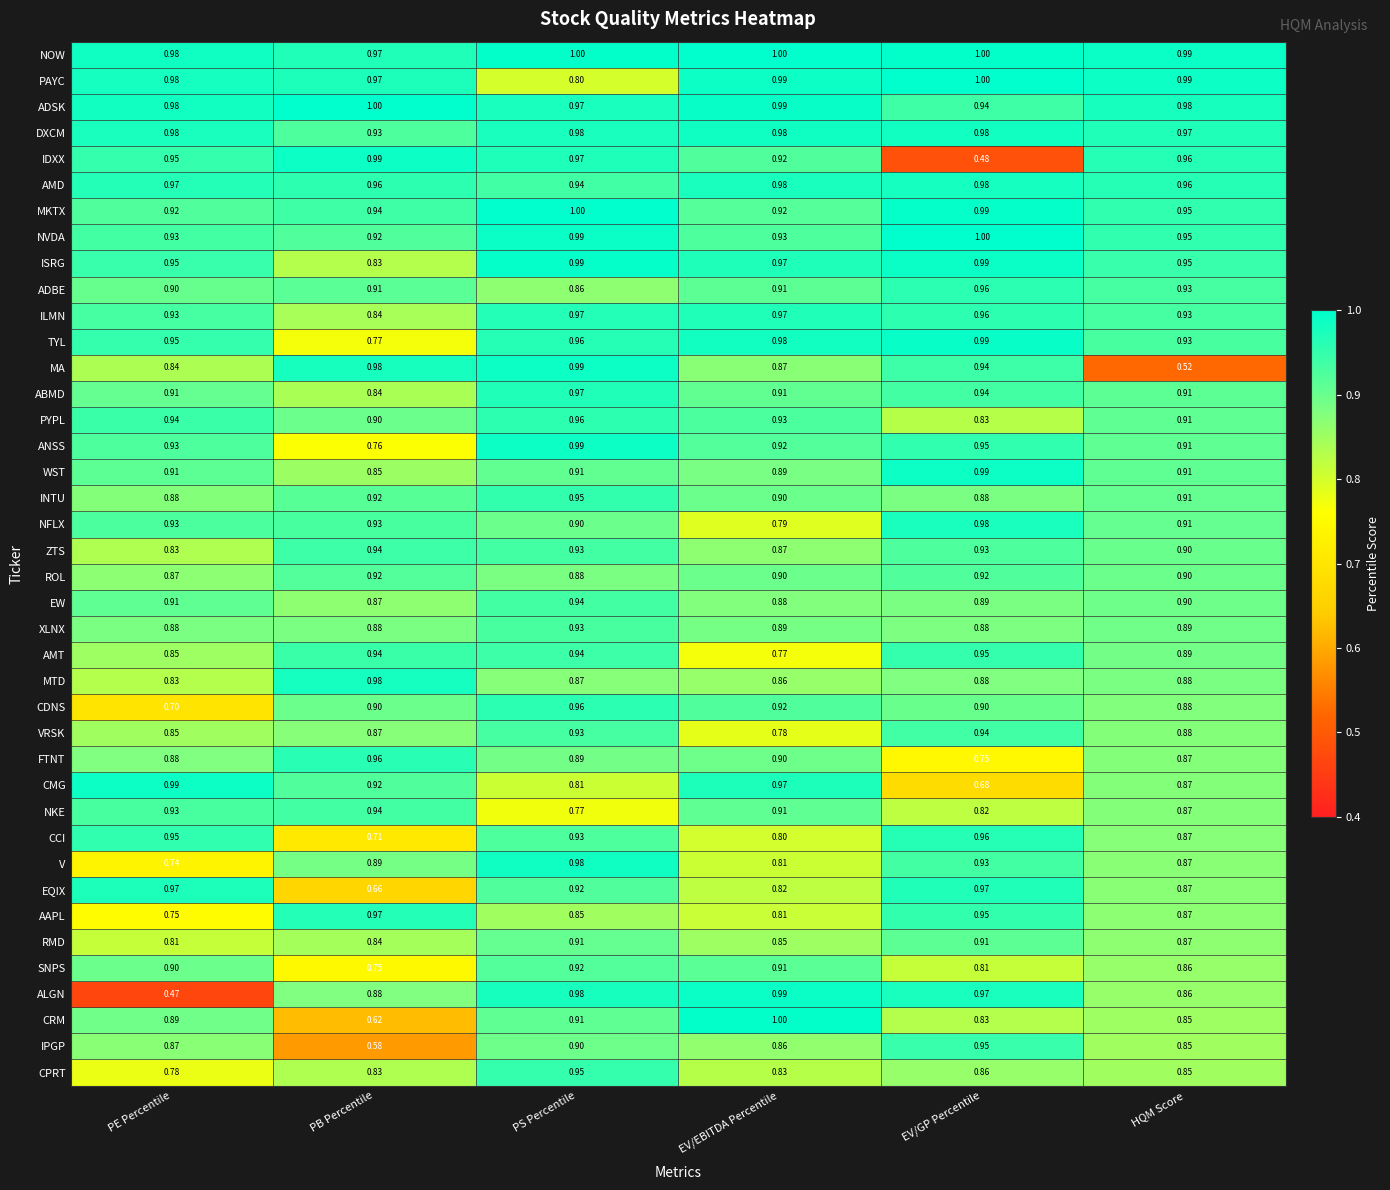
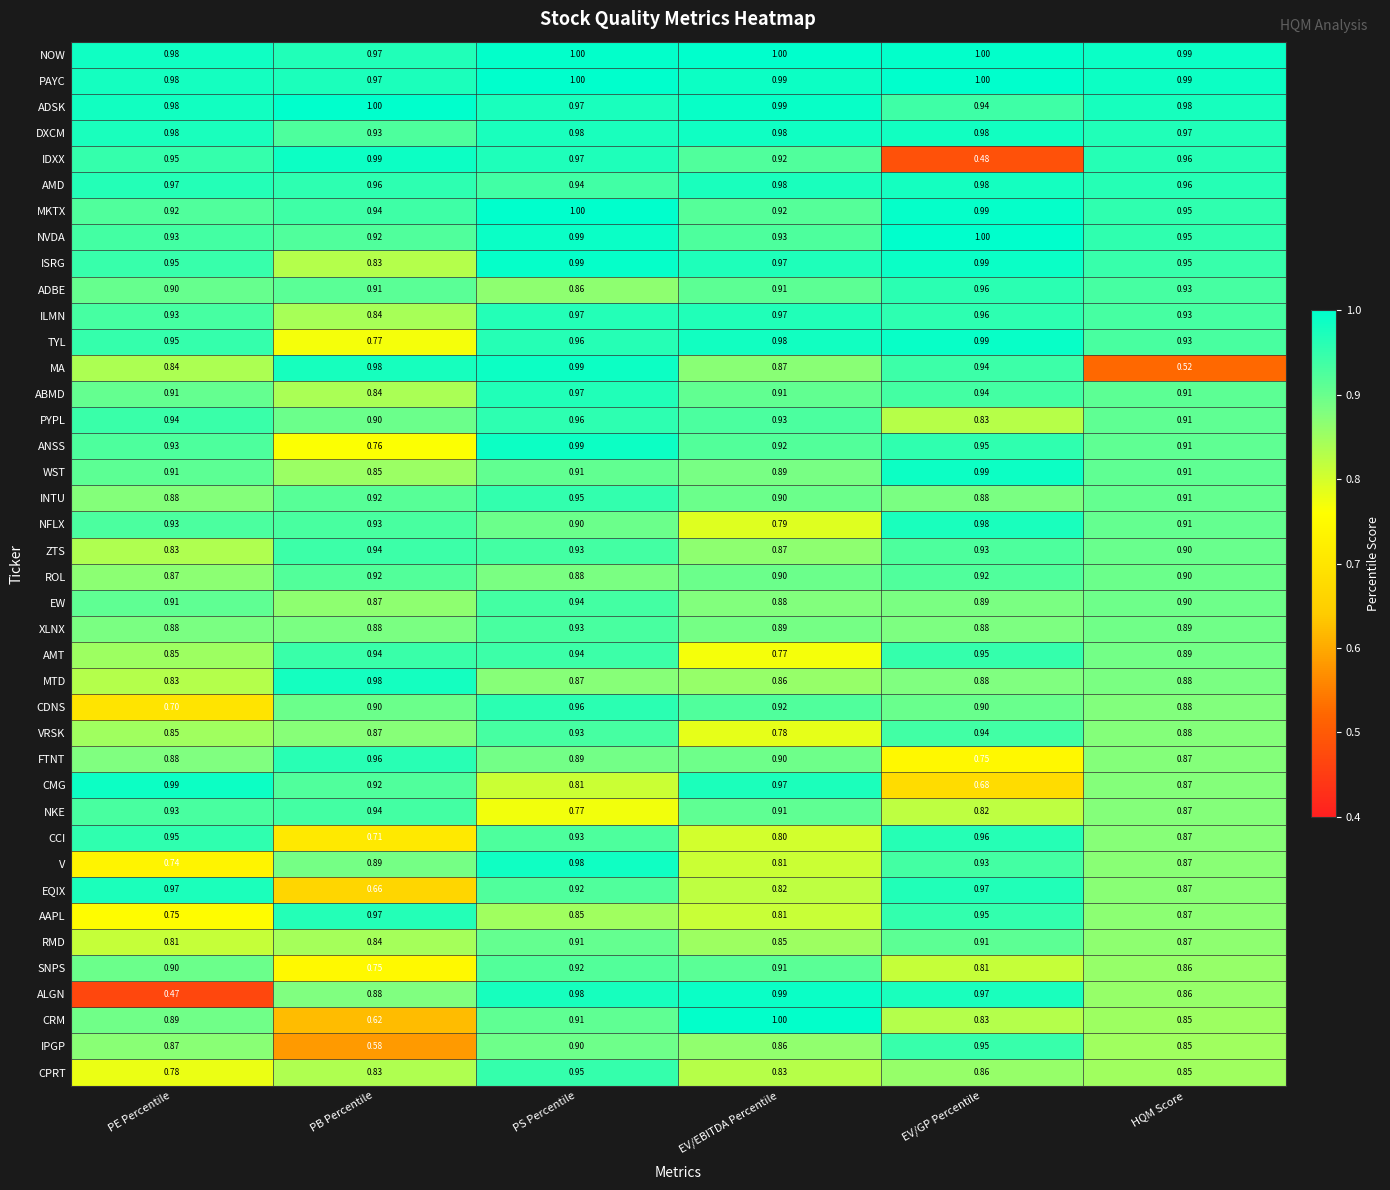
PAYC, PS Percentile: 0.80 -> 1.00
